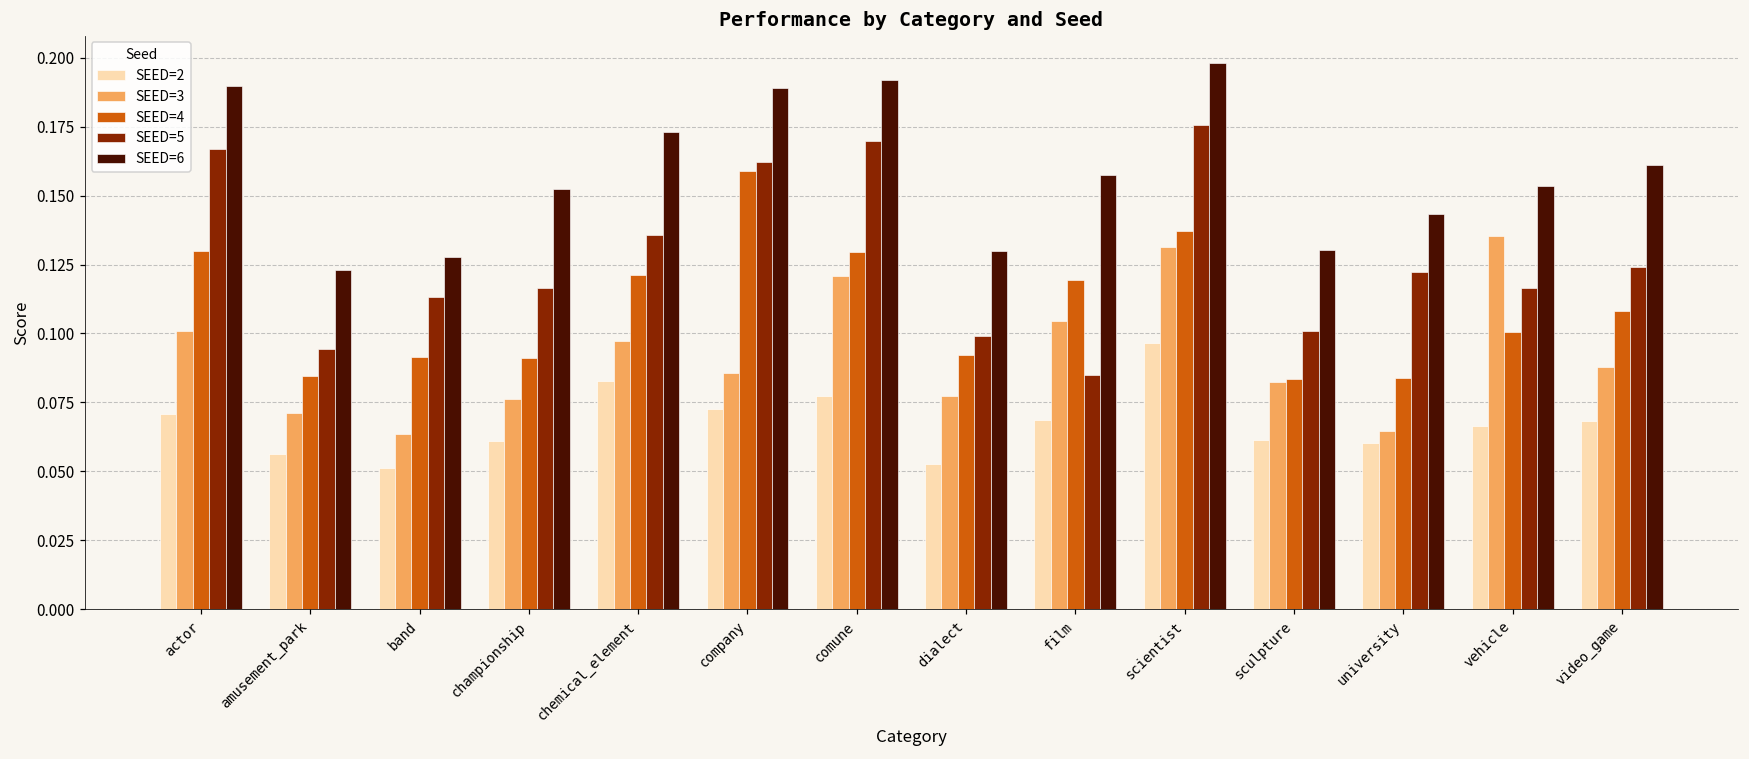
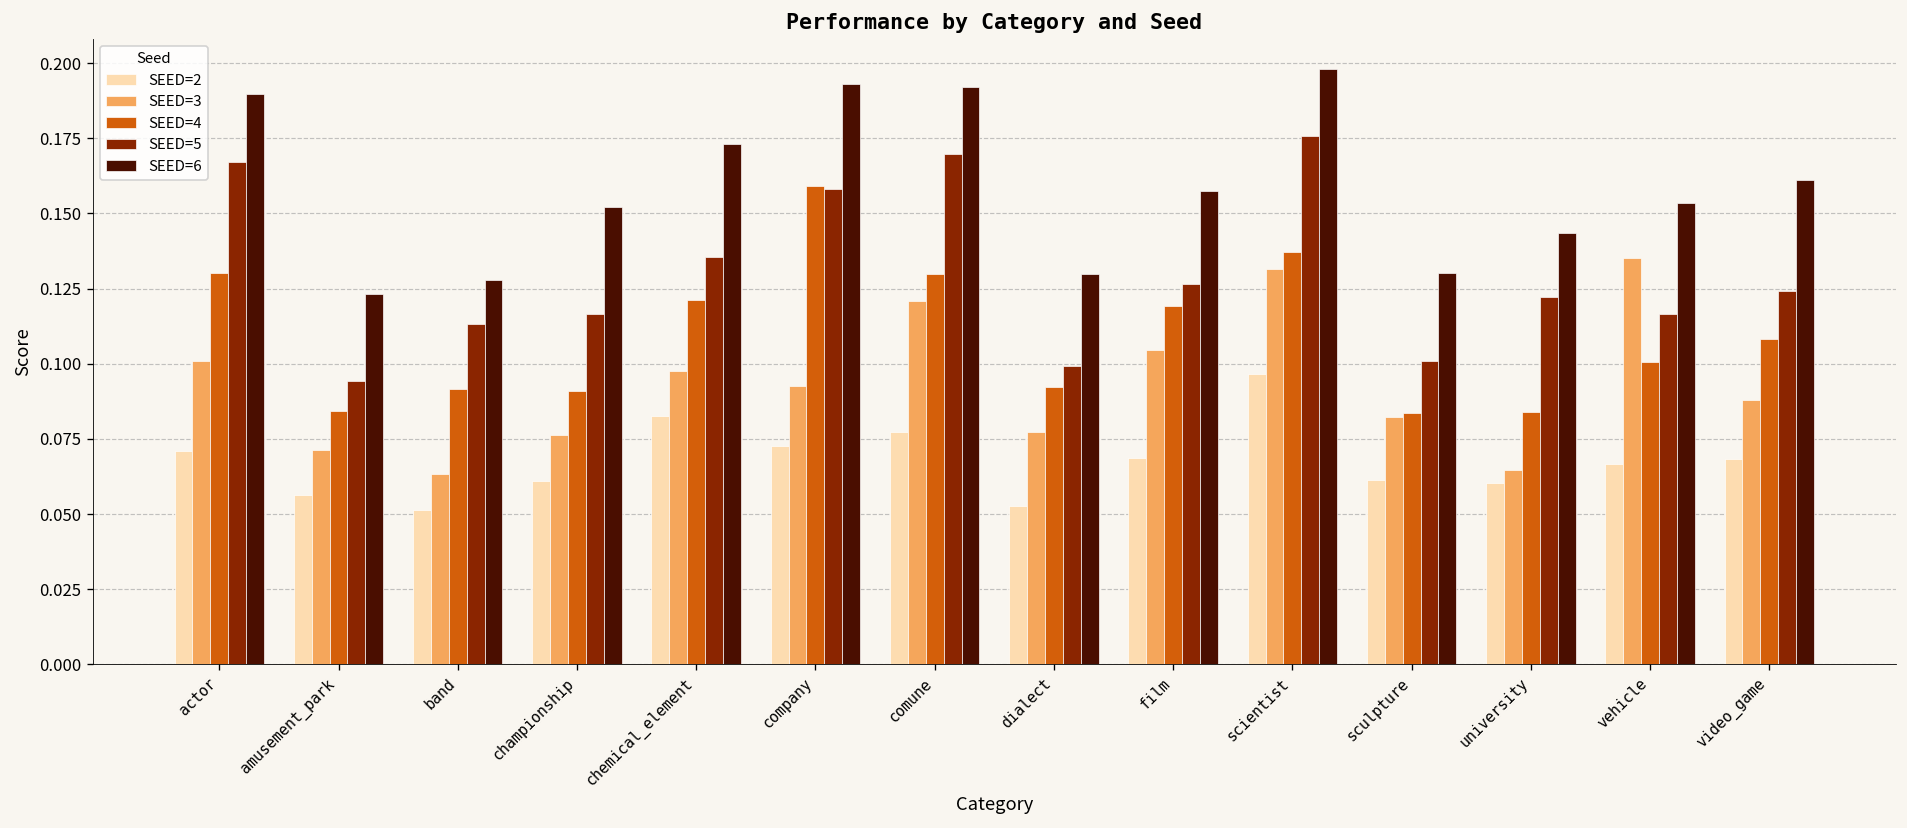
SEED=3, company: 0.086 -> 0.093
SEED=5, company: 0.162 -> 0.158
SEED=6, company: 0.189 -> 0.193
SEED=5, film: 0.085 -> 0.127
